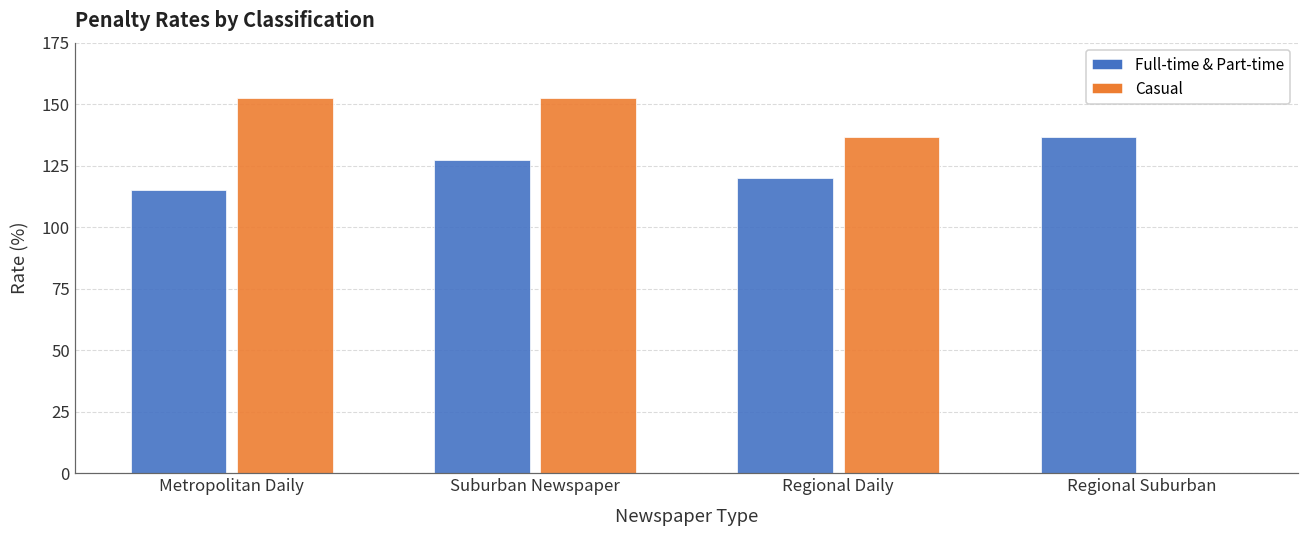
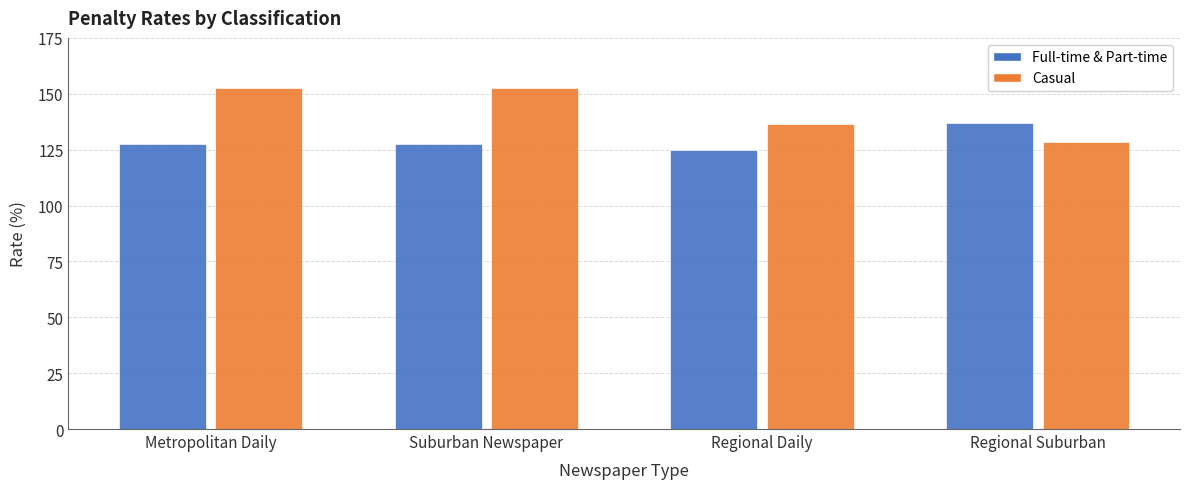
Full-time & Part-time, Metropolitan Daily: 115 -> 128
Full-time & Part-time, Regional Daily: 120 -> 125
Casual, Regional Suburban: 0 -> 129
